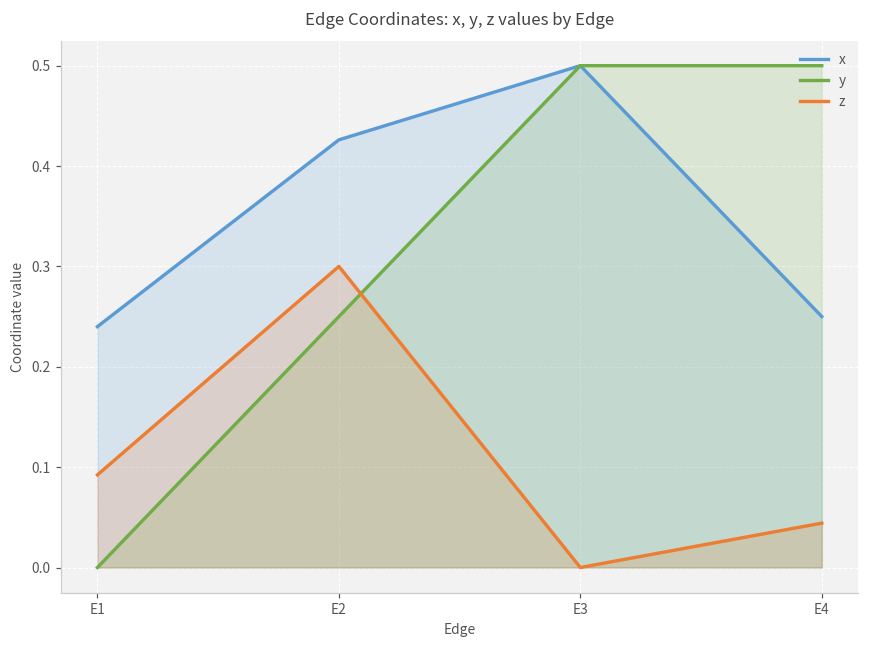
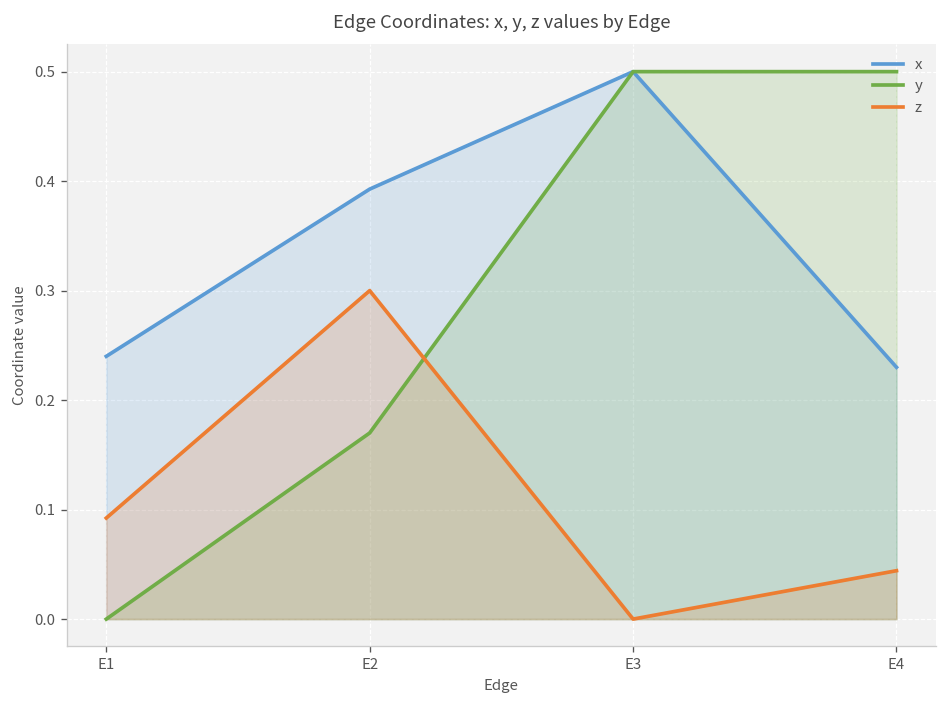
x, E2: 0.43 -> 0.39
y, E2: 0.25 -> 0.17
x, E4: 0.25 -> 0.23
